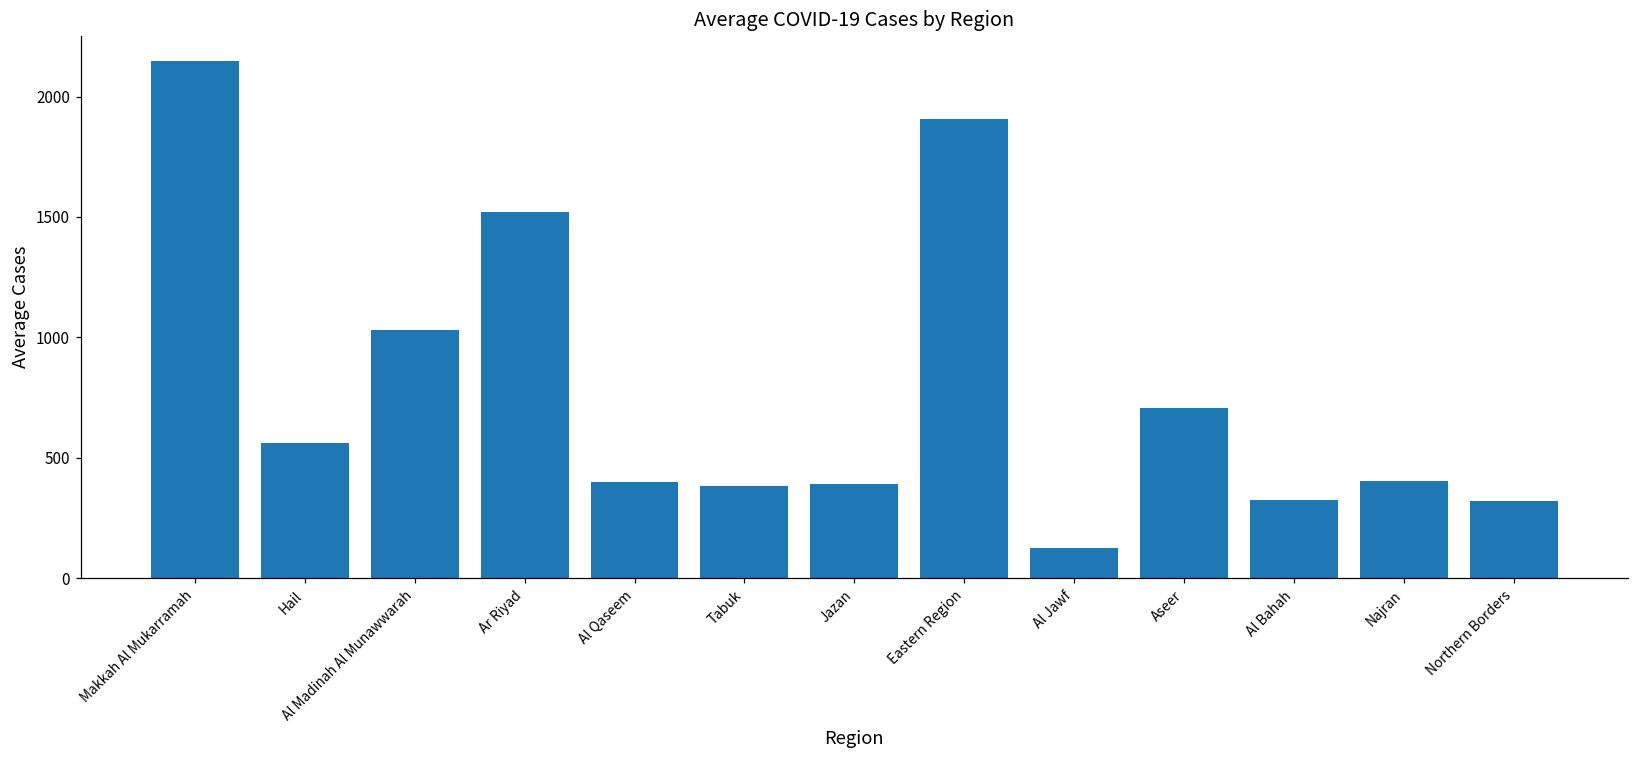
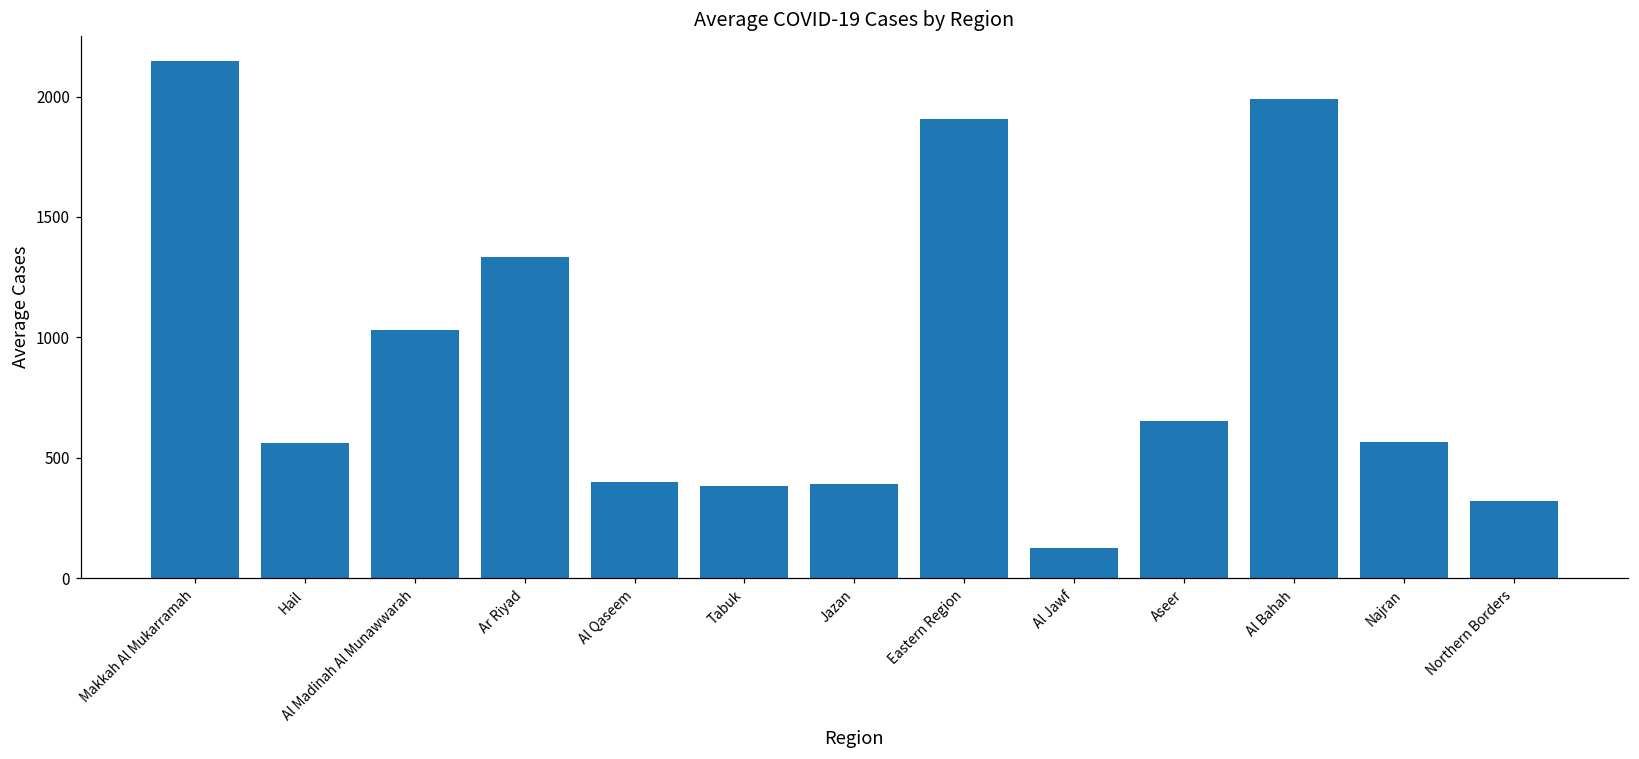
Ar Riyad: 1520 -> 1340
Aseer: 710 -> 650
Al Bahah: 320 -> 1990
Najran: 410 -> 560
